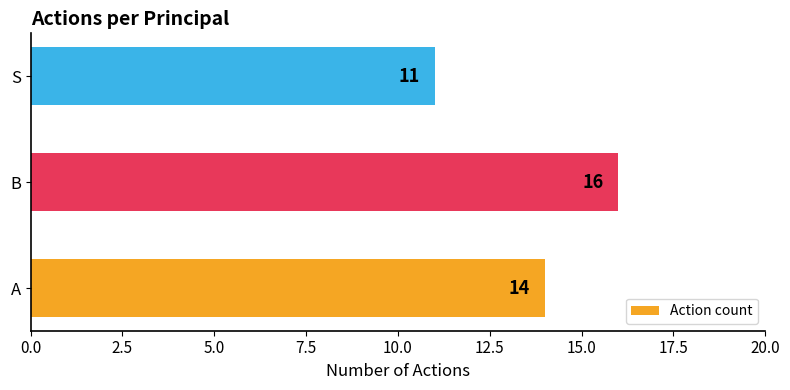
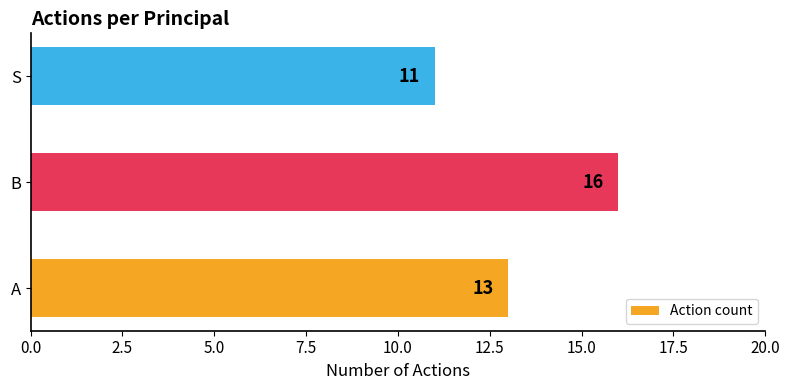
A: 14 -> 13
